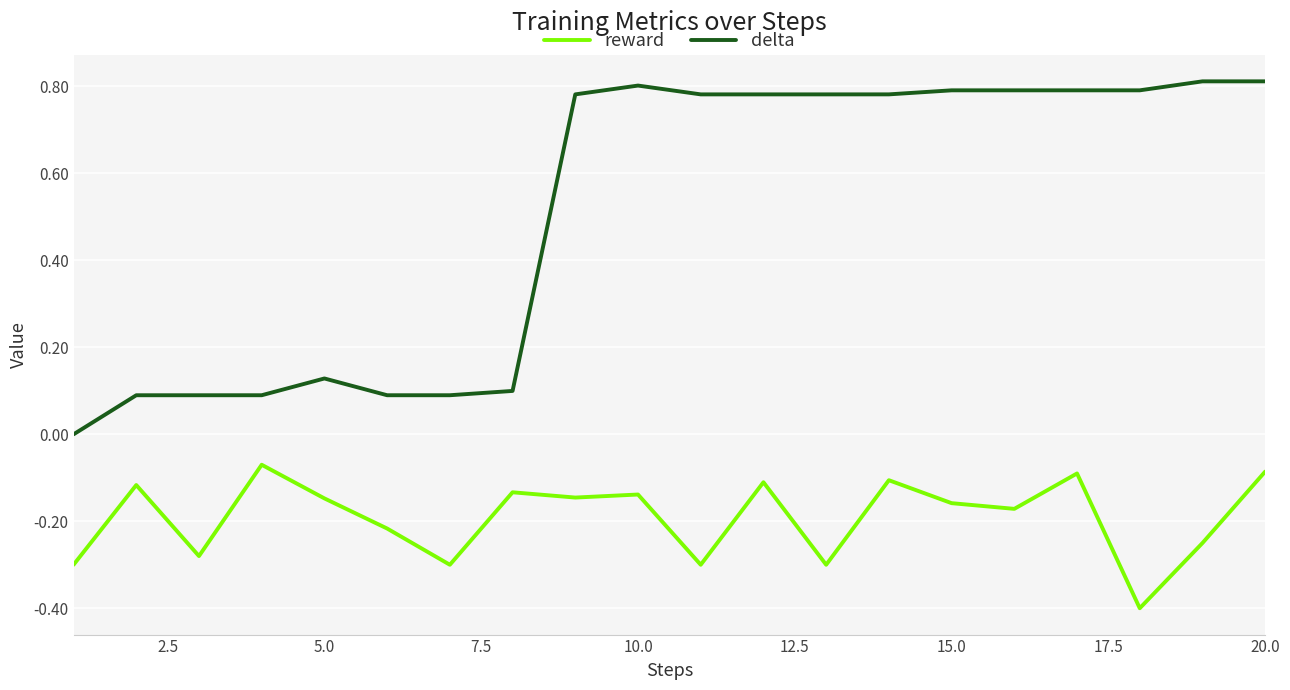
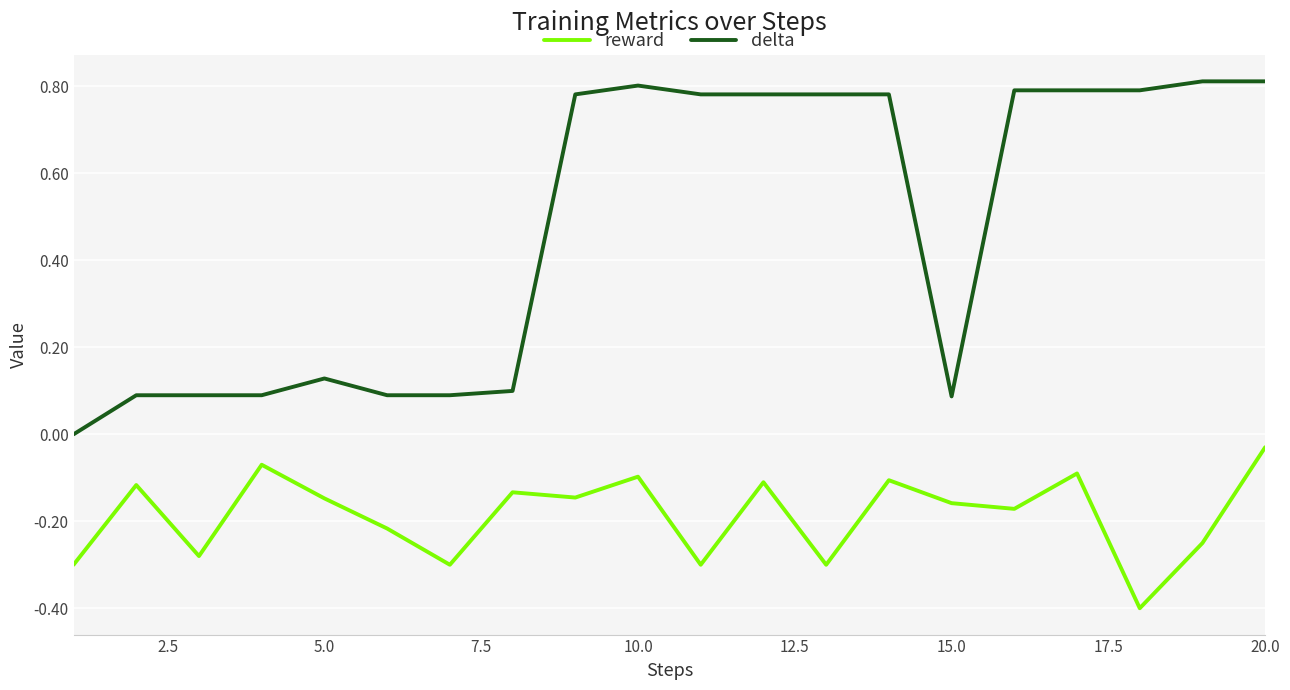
reward, 10.0: -0.14 -> -0.10
delta, 15.0: 0.79 -> 0.09
reward, 20.0: -0.09 -> -0.03
